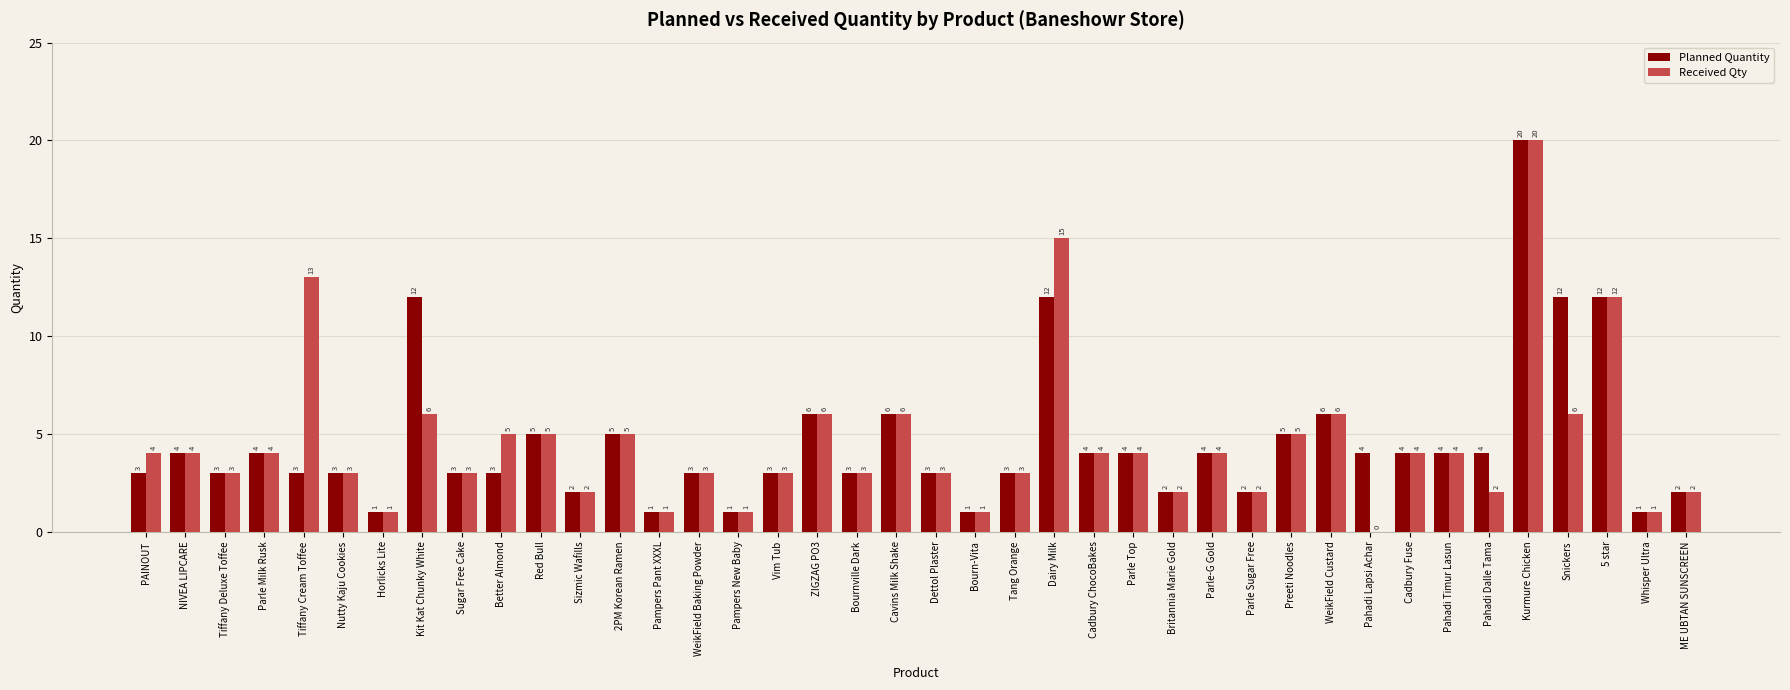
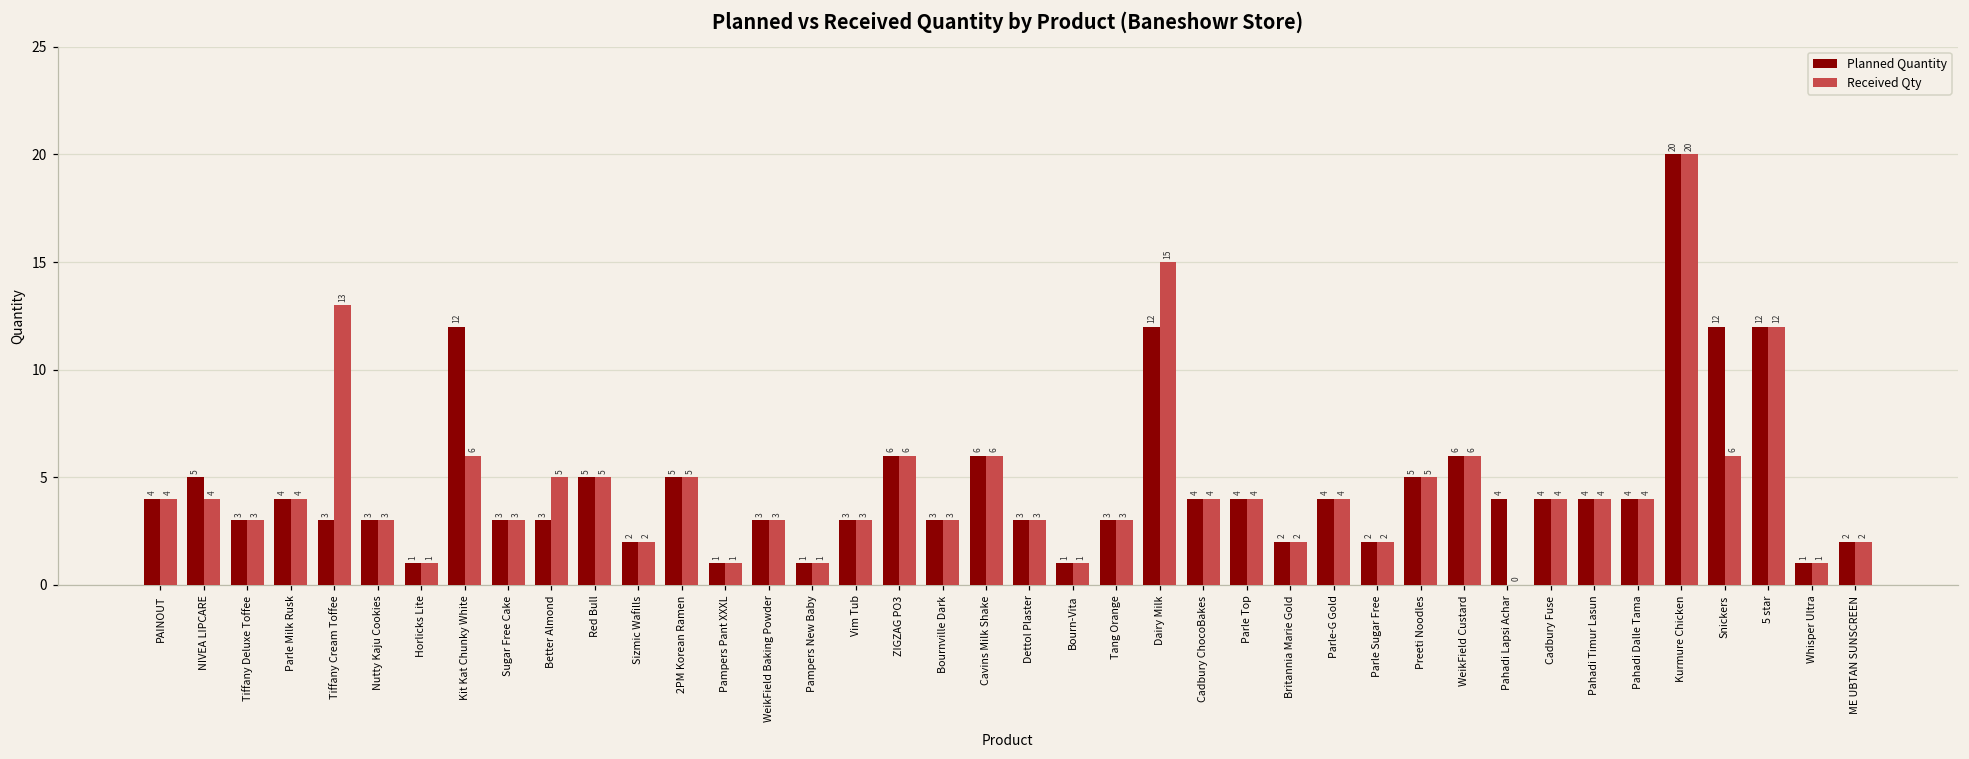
Planned Quantity, PAINOUT: 3 -> 4
Planned Quantity, NIVEA LIPCARE: 4 -> 5
Received Qty, Pahadi Dalle Tama: 2 -> 4
